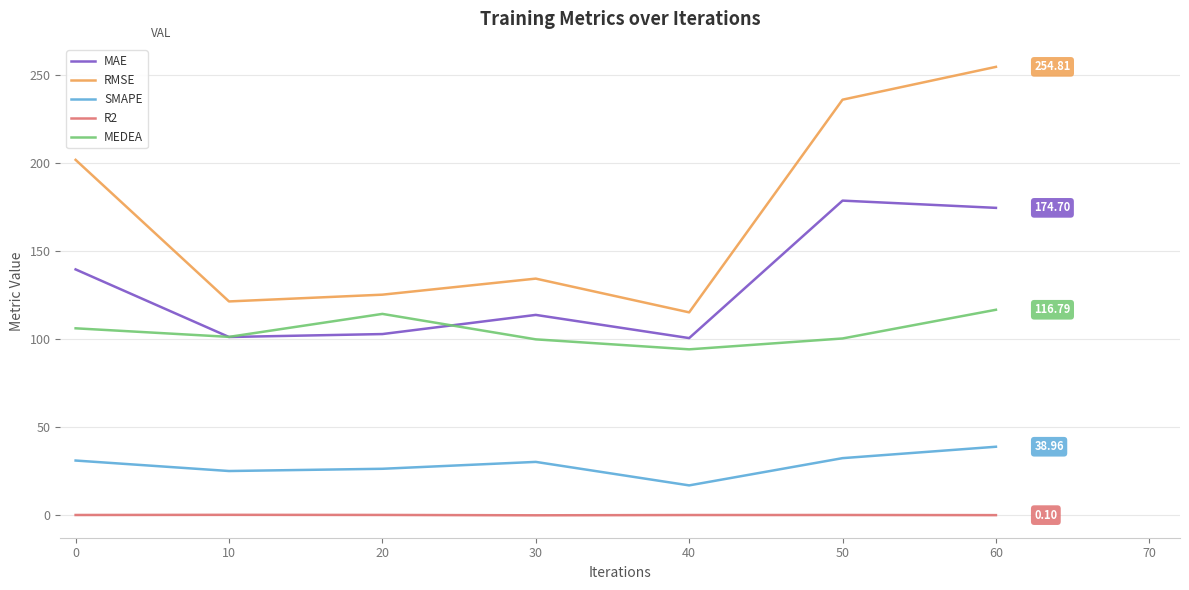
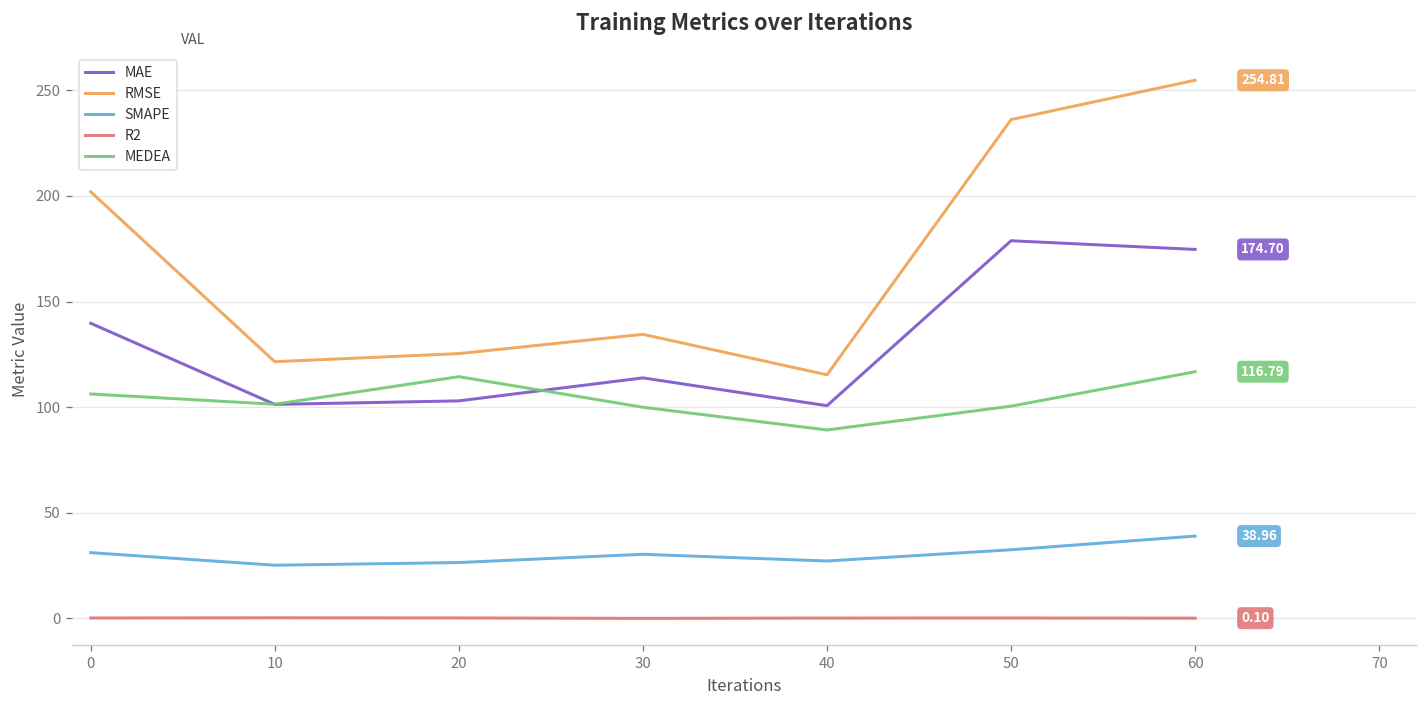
SMAPE, 40: 17 -> 27
MEDEA, 40: 94 -> 89
